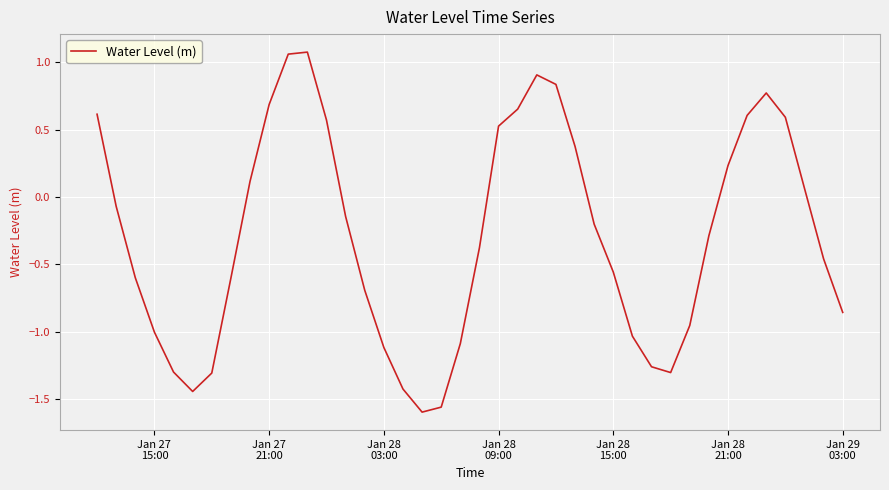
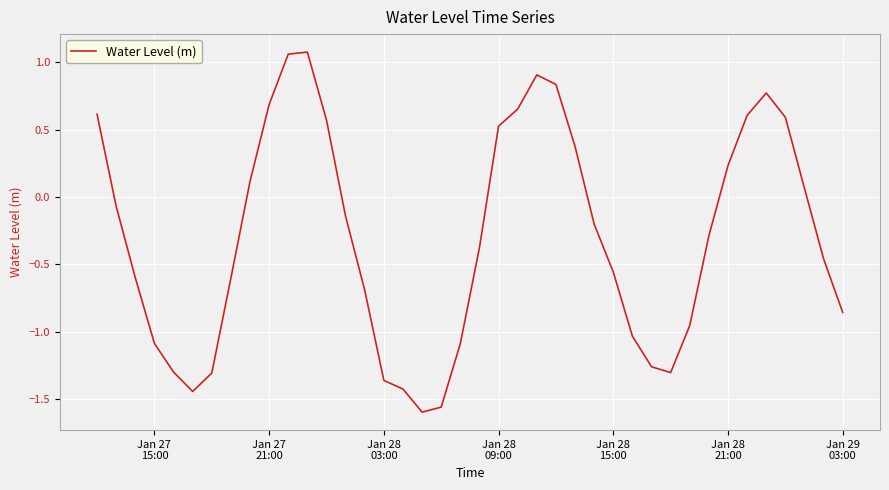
Jan 27 15:00: -1.00 -> -1.09
Jan 28 03:00: -1.12 -> -1.36
